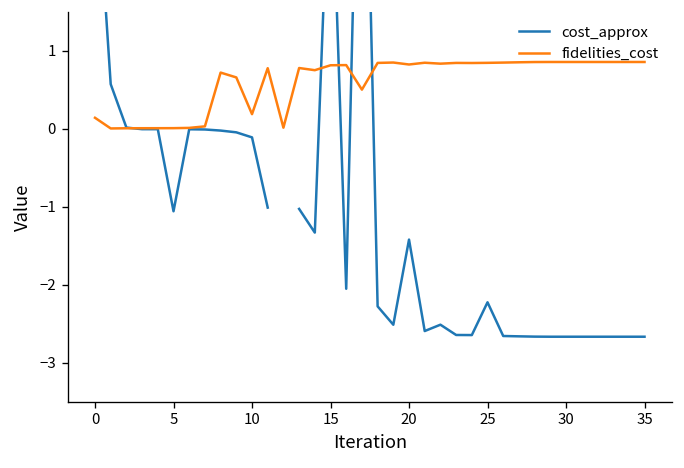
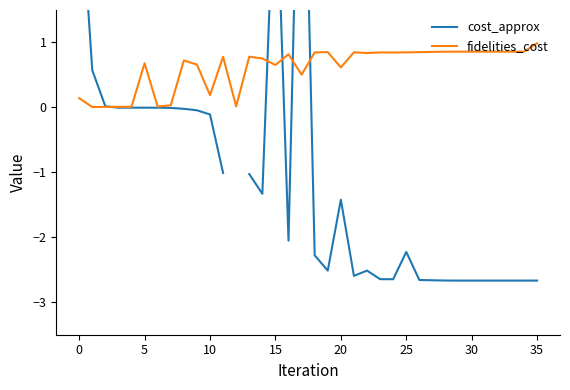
cost_approx, 5: -1.1 -> 0.0
fidelities_cost, 5: 0.0 -> 0.7
fidelities_cost, 15: 0.8 -> 0.7
fidelities_cost, 20: 0.8 -> 0.6
fidelities_cost, 35: 0.9 -> 1.0
